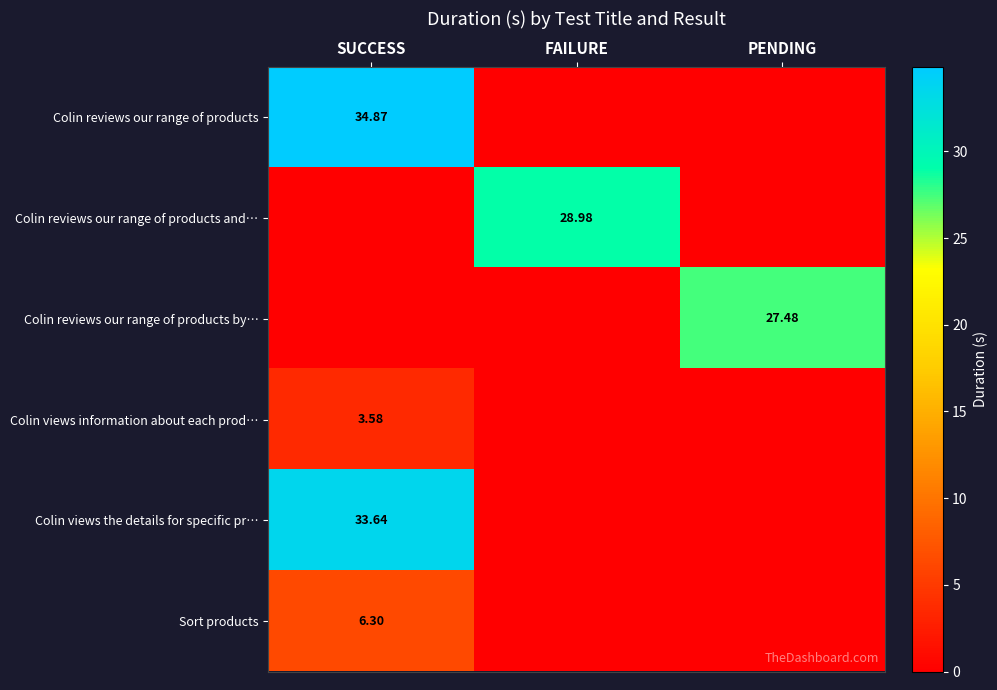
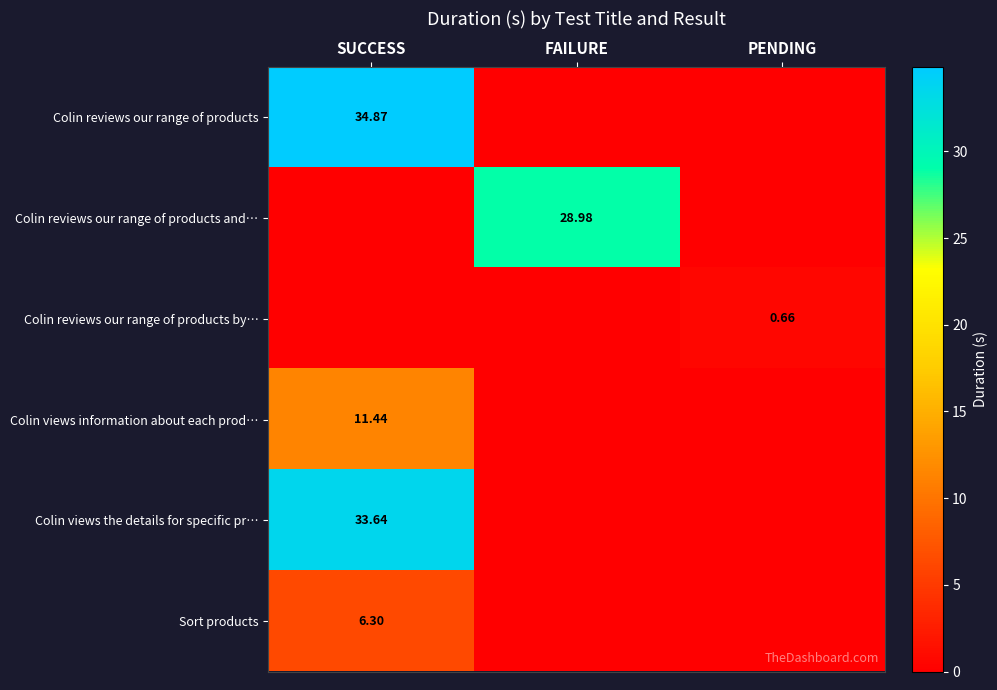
Colin reviews our range of products by…, PENDING: 27.48 -> 0.66
Colin views information about each prod…, SUCCESS: 3.58 -> 11.44
